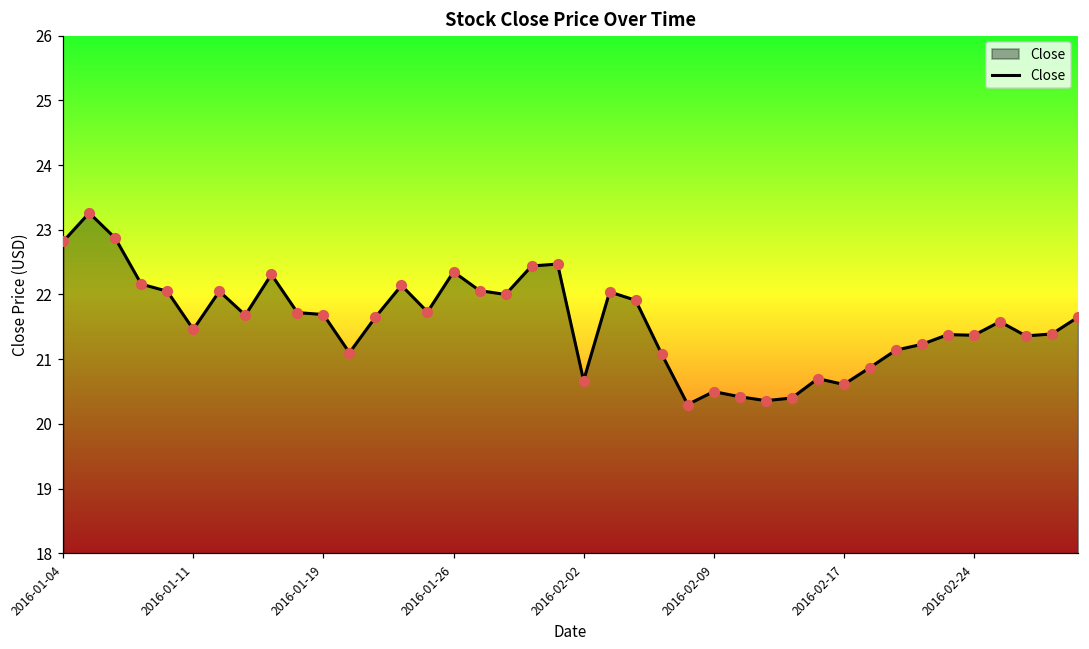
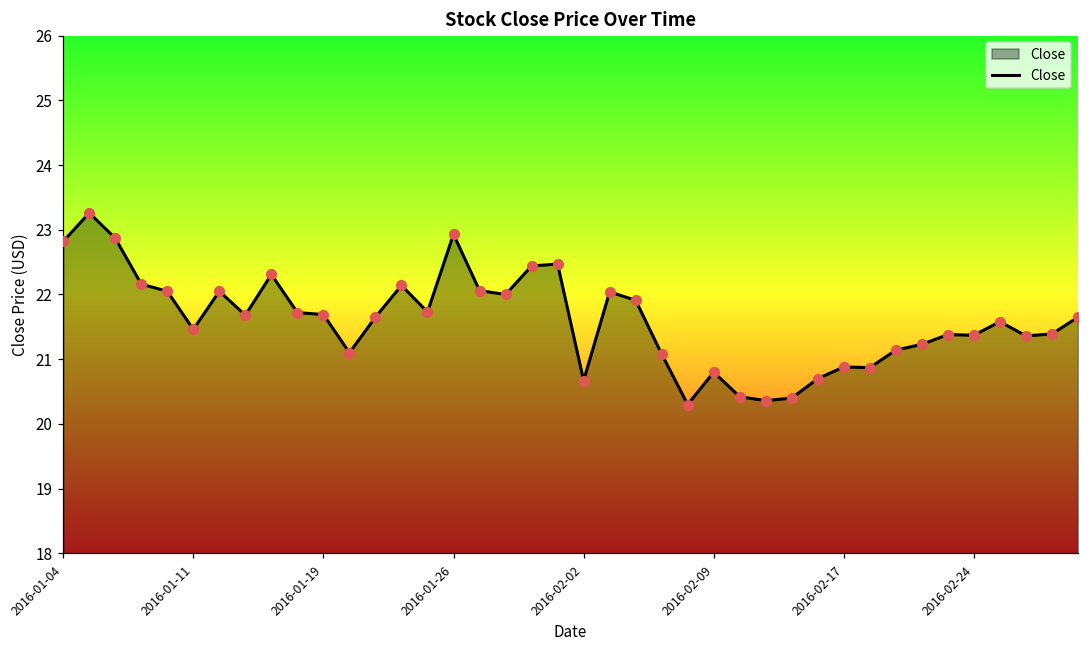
2016-01-26: 22.4 -> 22.9
2016-02-09: 20.5 -> 20.8
2016-02-17: 20.6 -> 20.9
